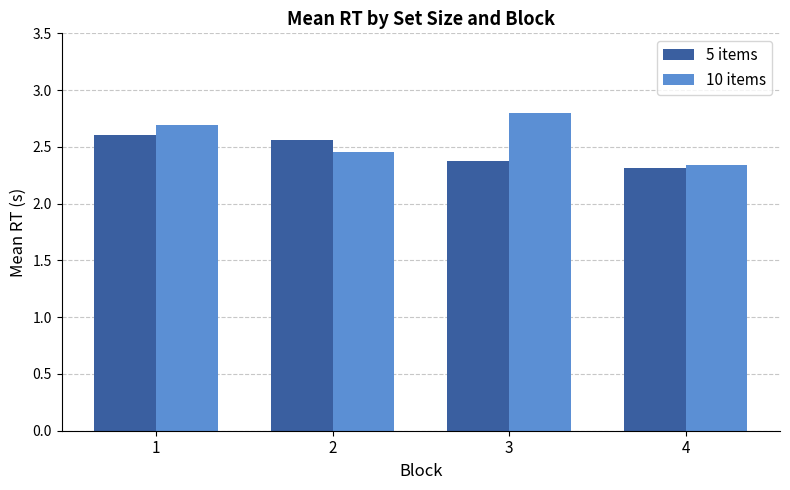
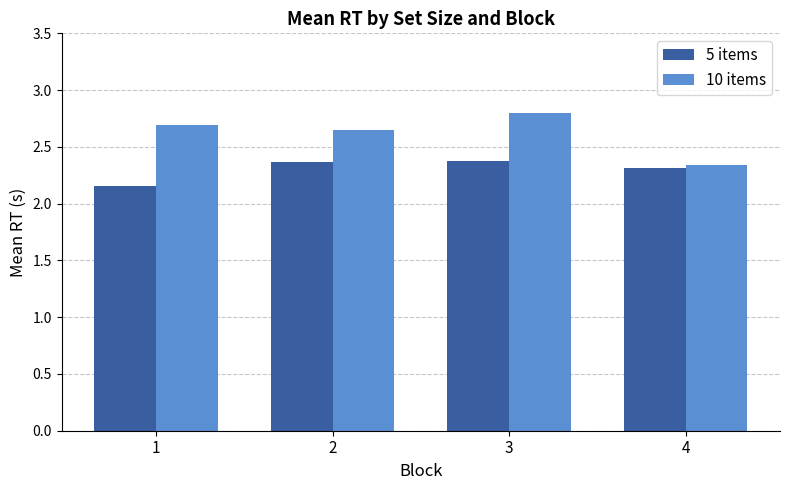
5 items, 1: 2.61 -> 2.15
5 items, 2: 2.56 -> 2.36
10 items, 2: 2.45 -> 2.65
